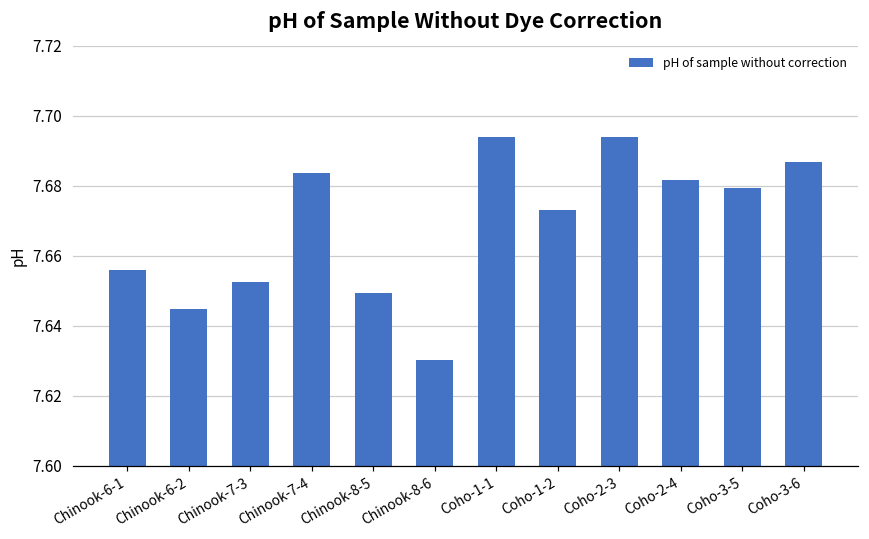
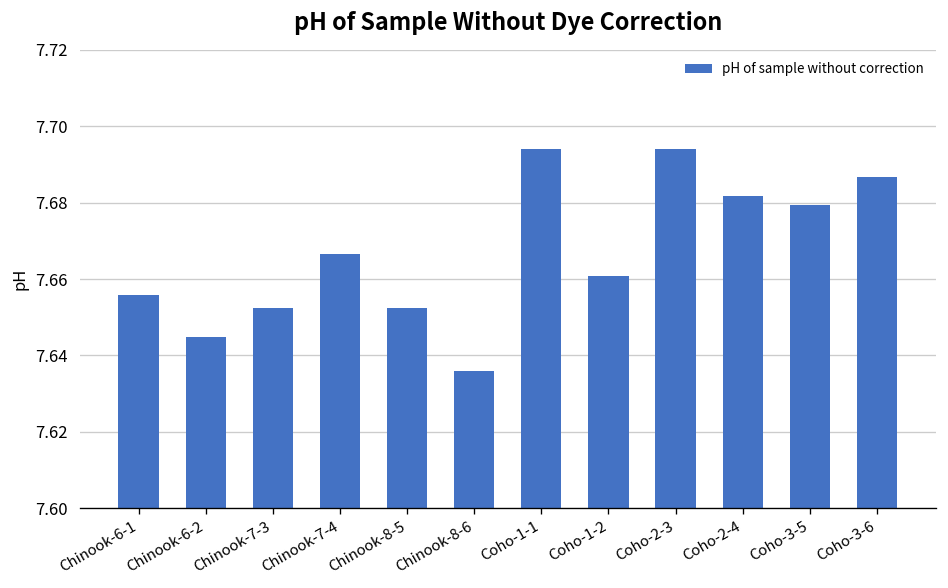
Chinook-7-4: 7.684 -> 7.667
Chinook-8-5: 7.649 -> 7.652
Chinook-8-6: 7.630 -> 7.636
Coho-1-2: 7.673 -> 7.661
